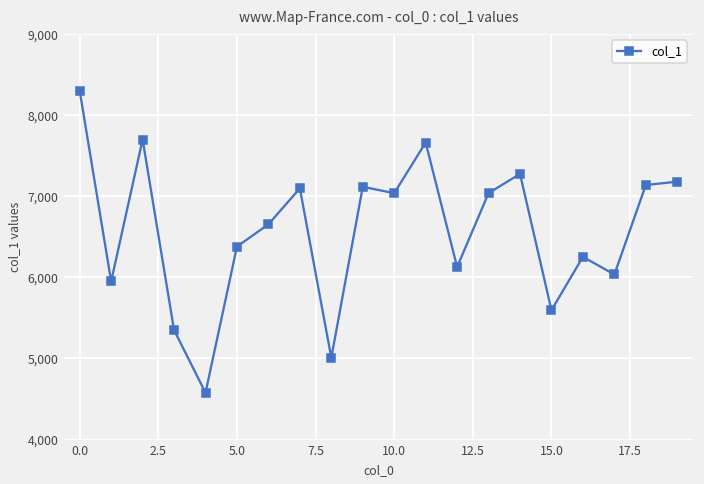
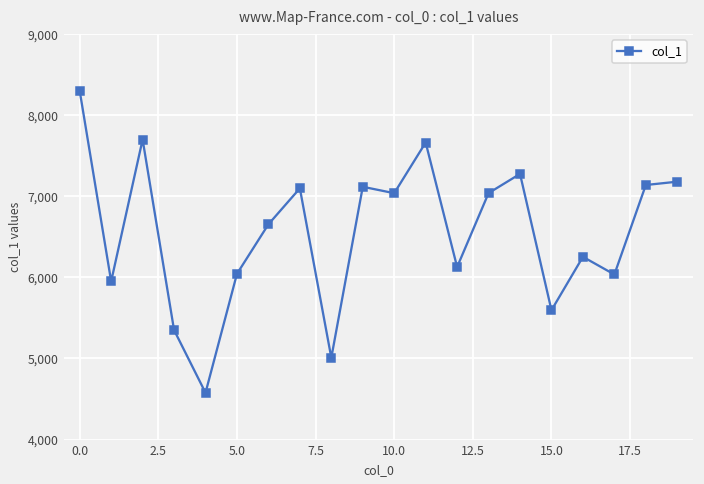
5.0: 6,400 -> 6,000
